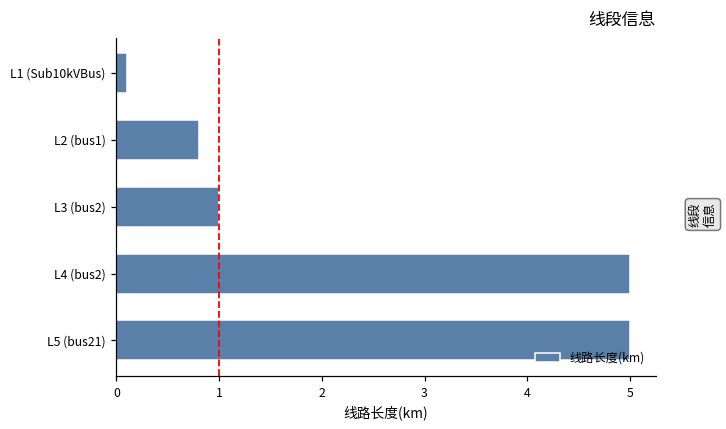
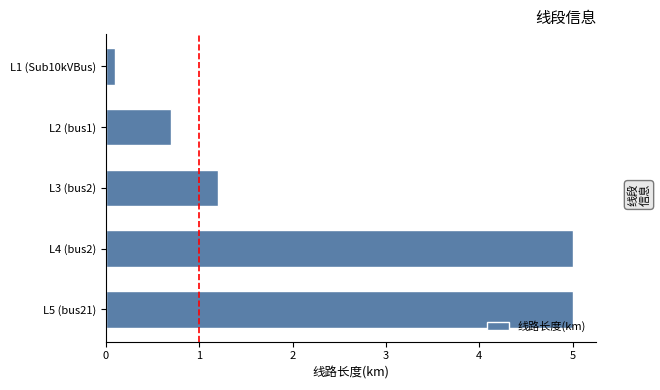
L2 (bus1): 0.8 -> 0.7
L3 (bus2): 1.0 -> 1.2
